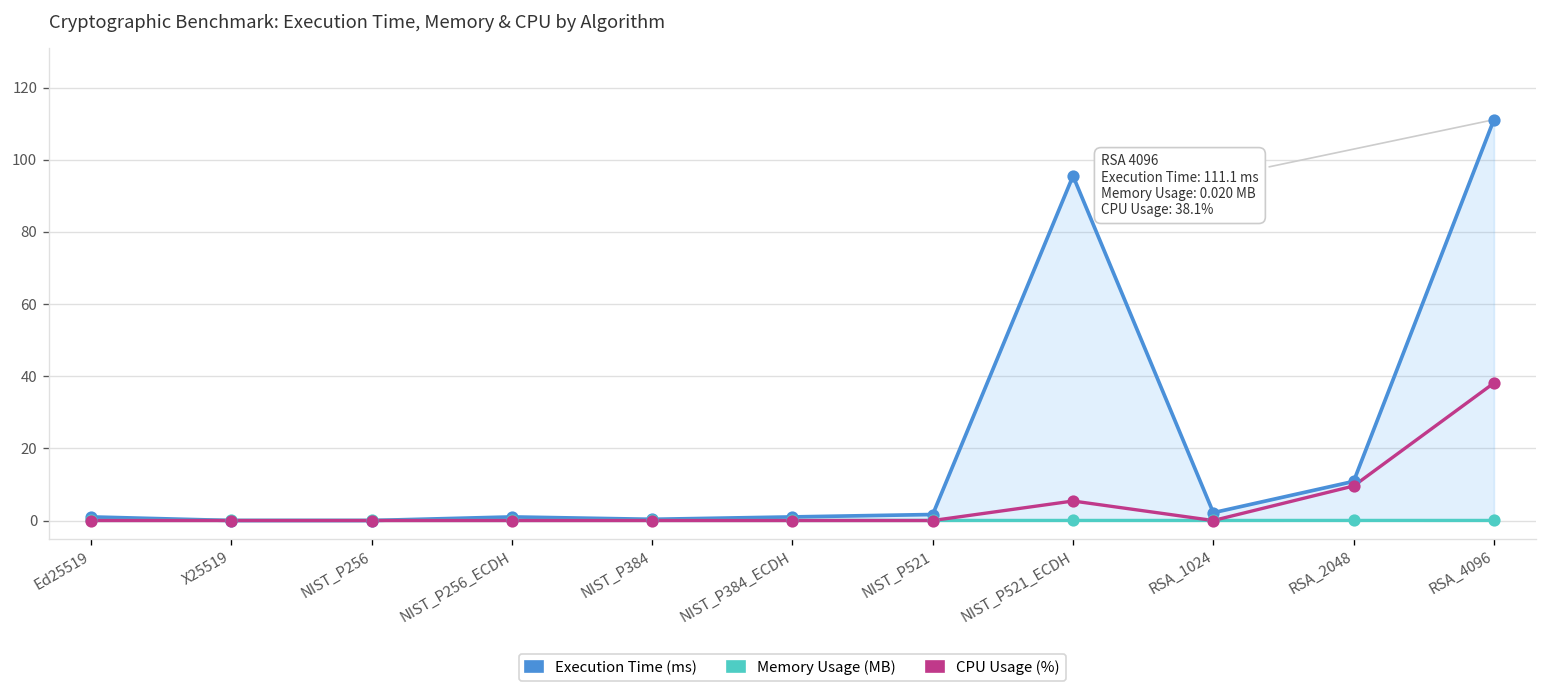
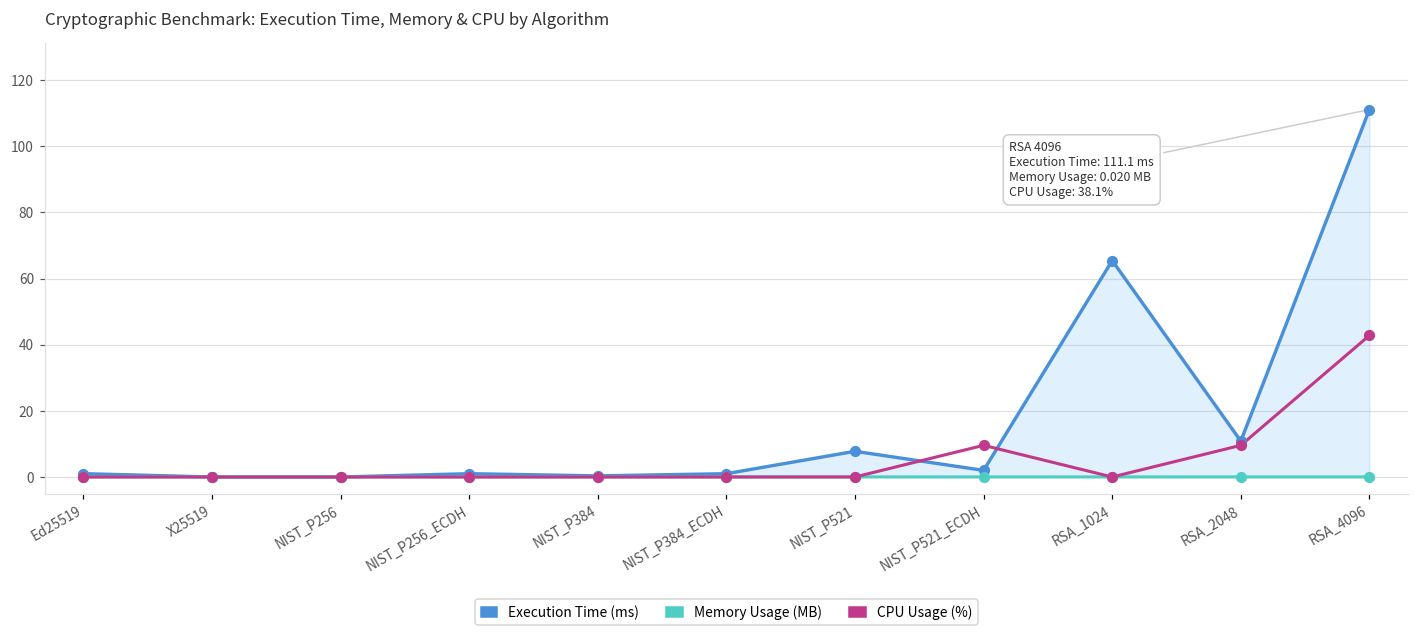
Execution Time (ms), NIST_P521: 2 -> 8
Execution Time (ms), NIST_P521_ECDH: 96 -> 2
CPU Usage (%), NIST_P521_ECDH: 5 -> 10
Execution Time (ms), RSA_1024: 2 -> 65
CPU Usage (%), RSA_4096: 38 -> 43
